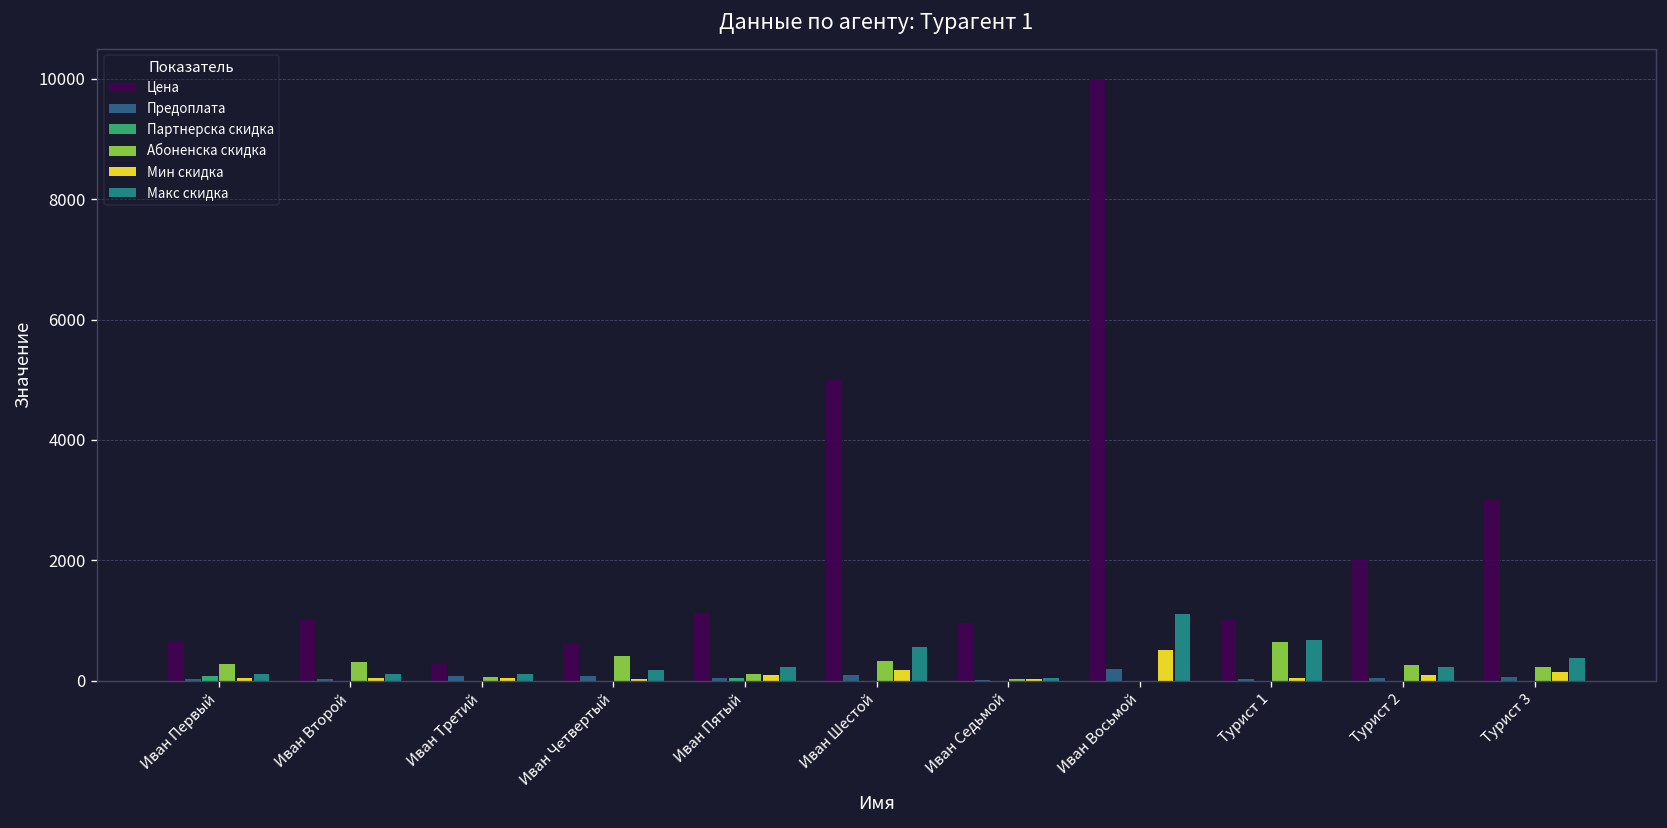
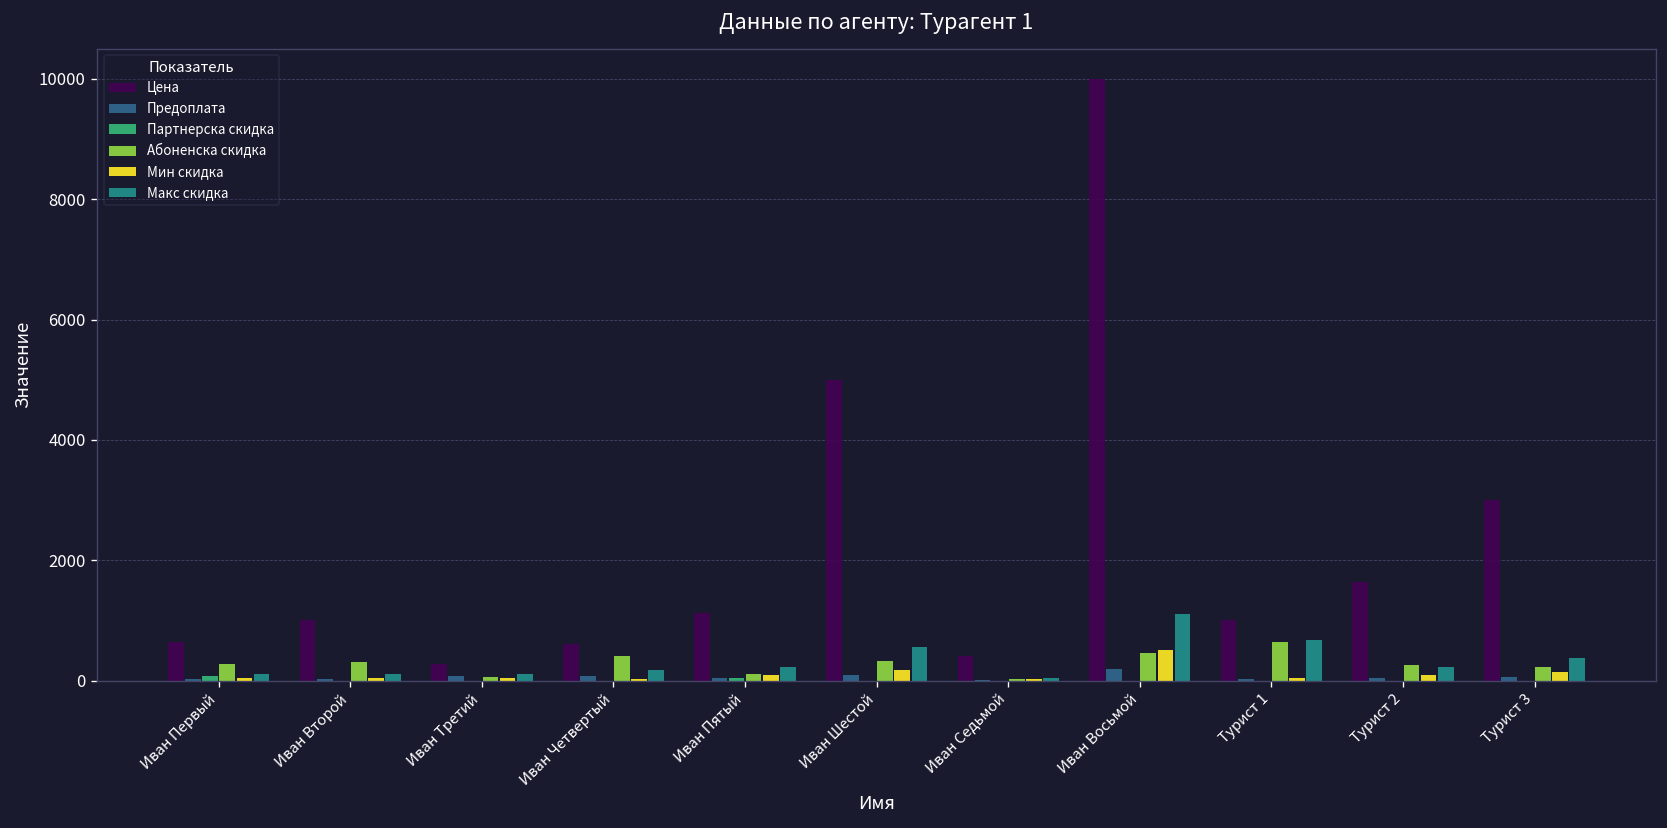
Цена, Иван Седьмой: 1000 -> 400
Абоненска скидка, Иван Восьмой: 0 -> 500
Цена, Турист 2: 2000 -> 1600
